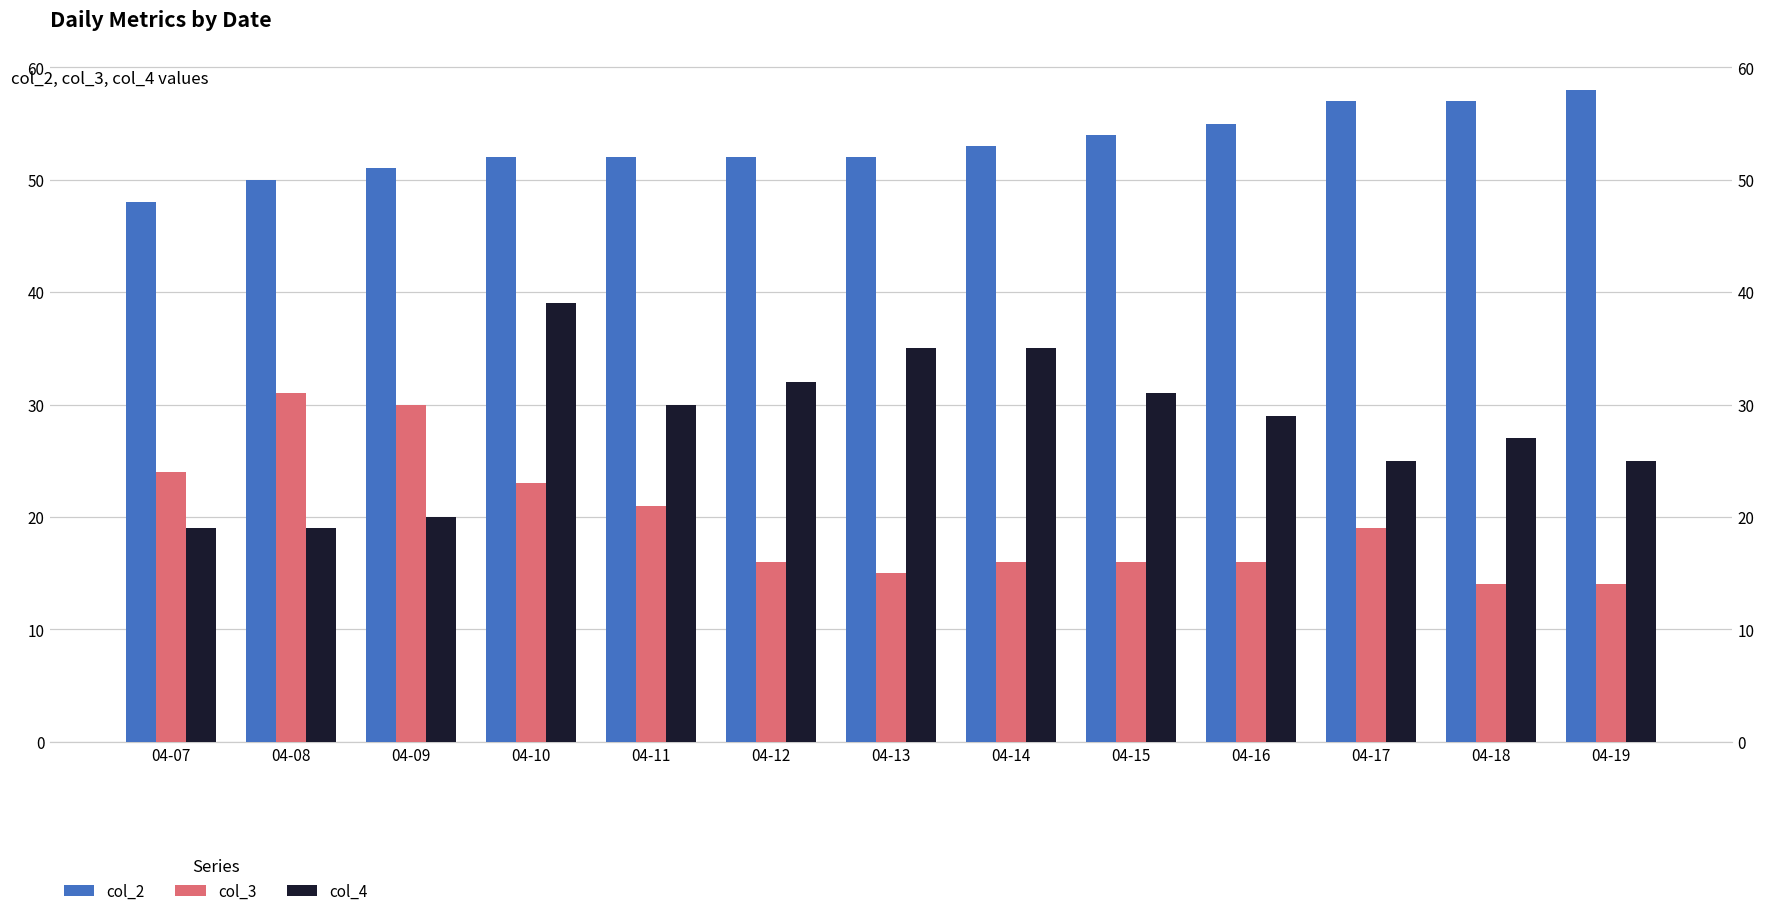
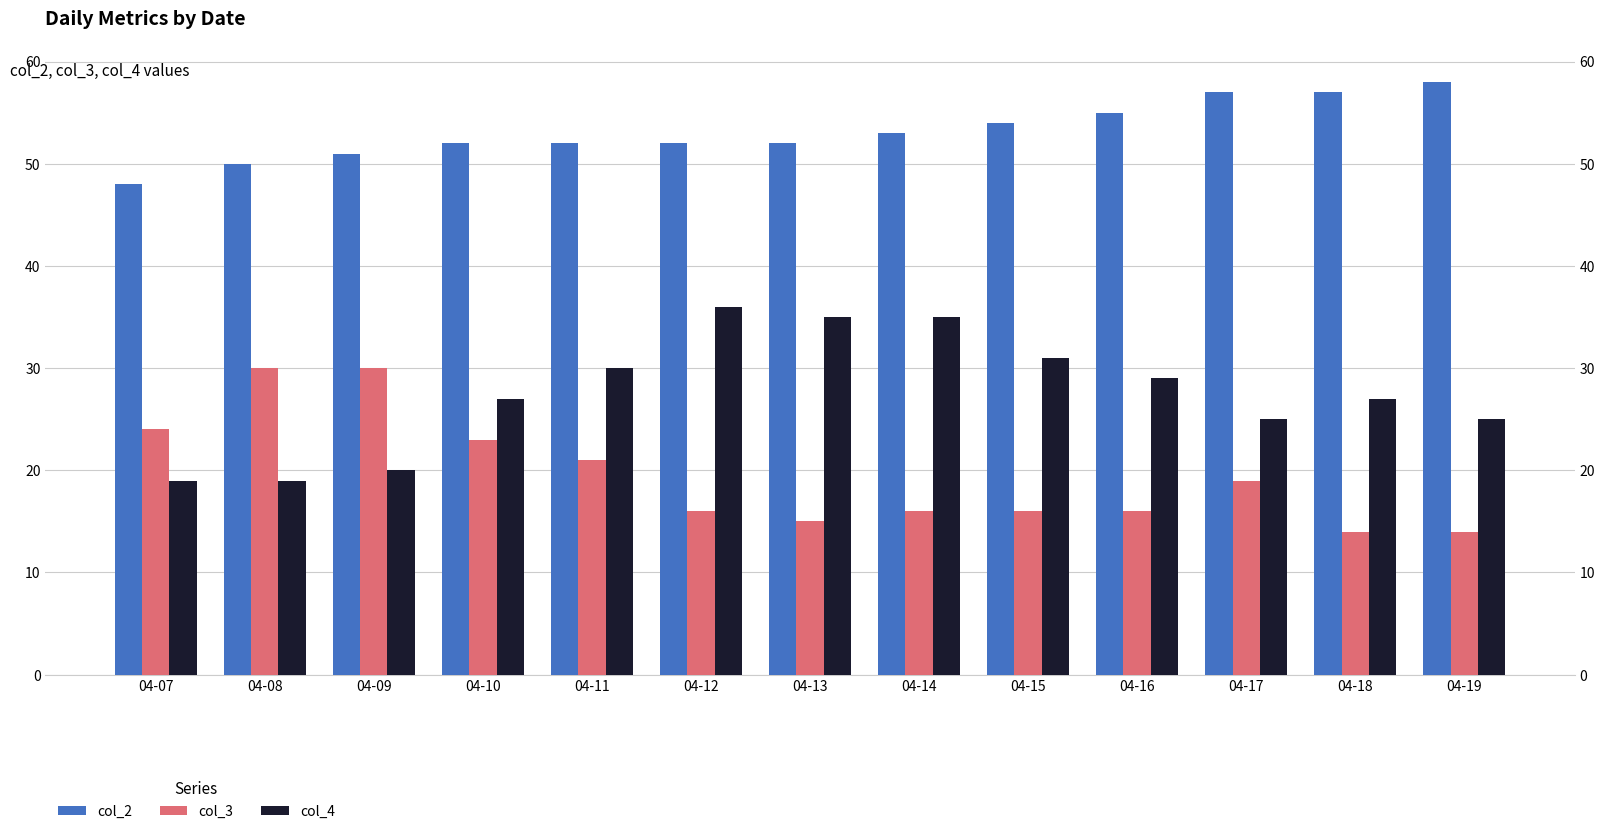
col_3, 04-08: 31 -> 30
col_4, 04-10: 39 -> 27
col_4, 04-12: 32 -> 36
